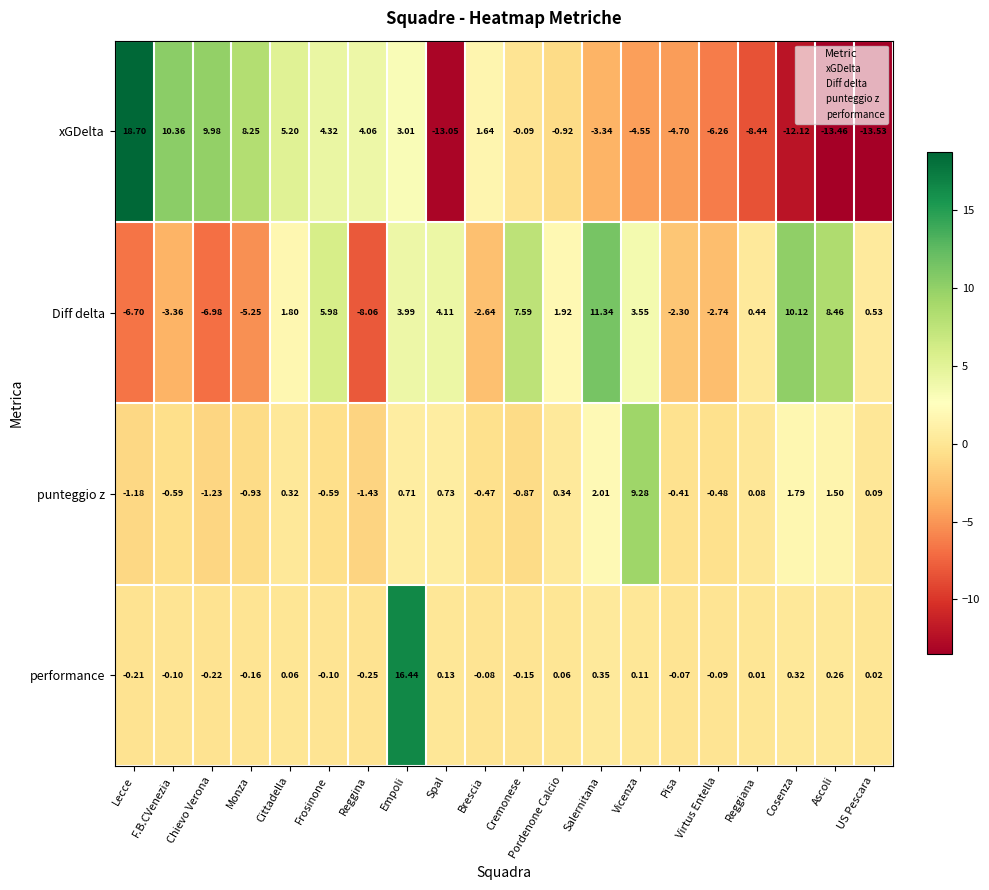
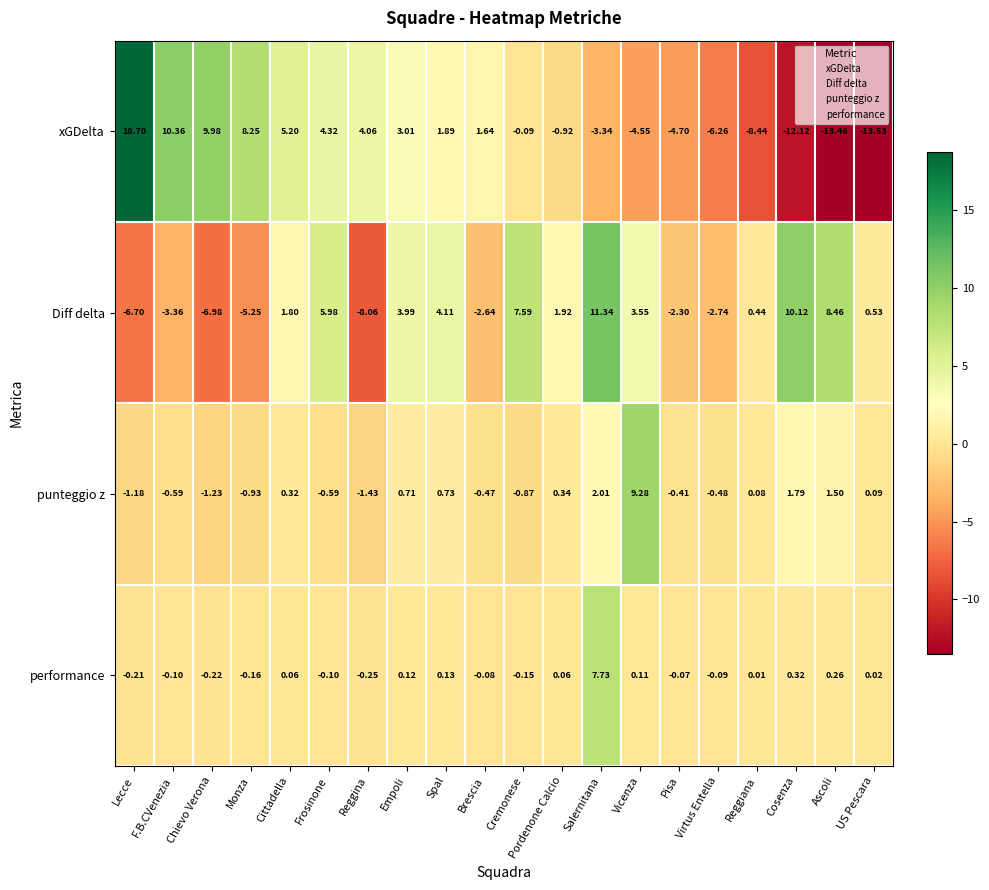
xGDelta, Spal: -13.05 -> 1.89
performance, Empoli: 16.44 -> 0.12
performance, Salernitana: 0.35 -> 7.73
